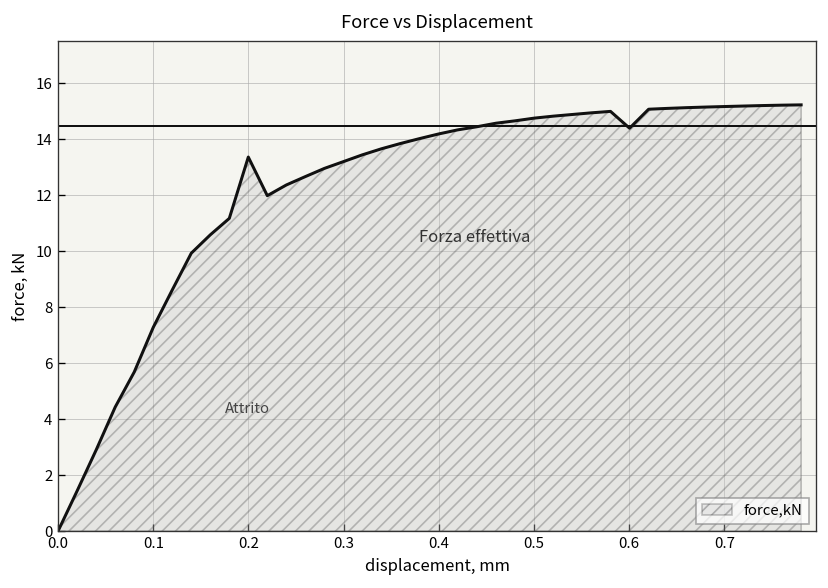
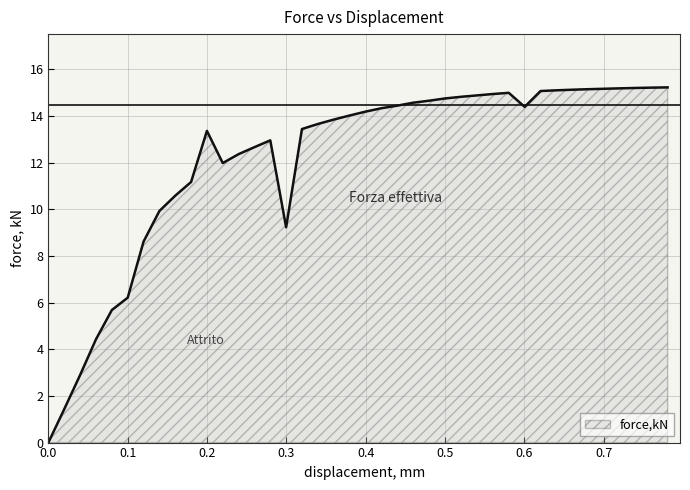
0.1: 7.3 -> 6.2
0.3: 13.2 -> 9.2
